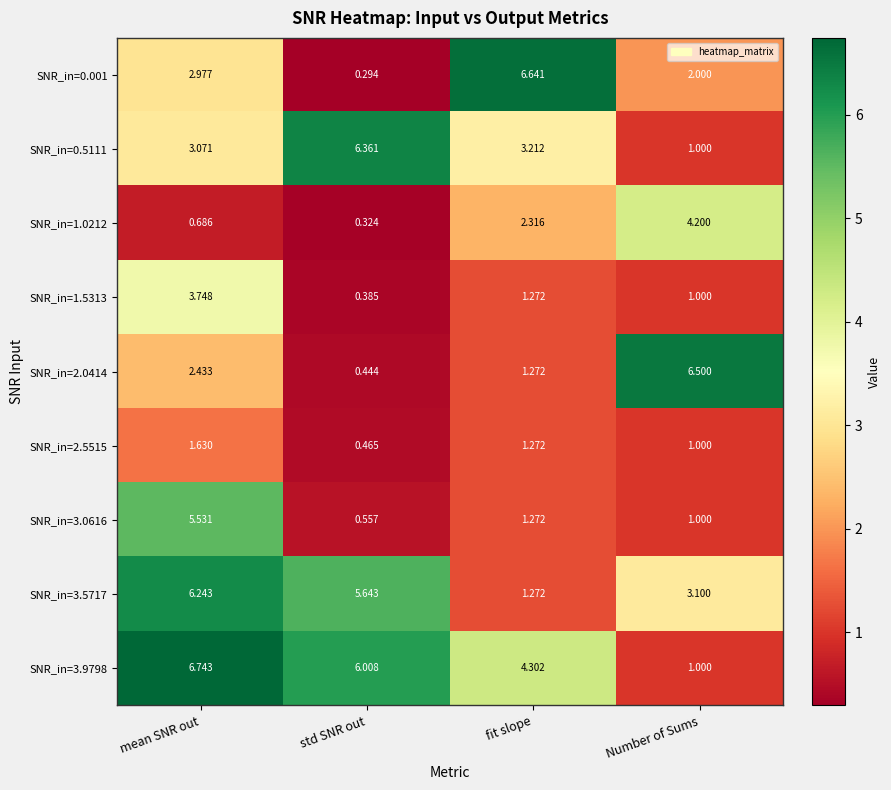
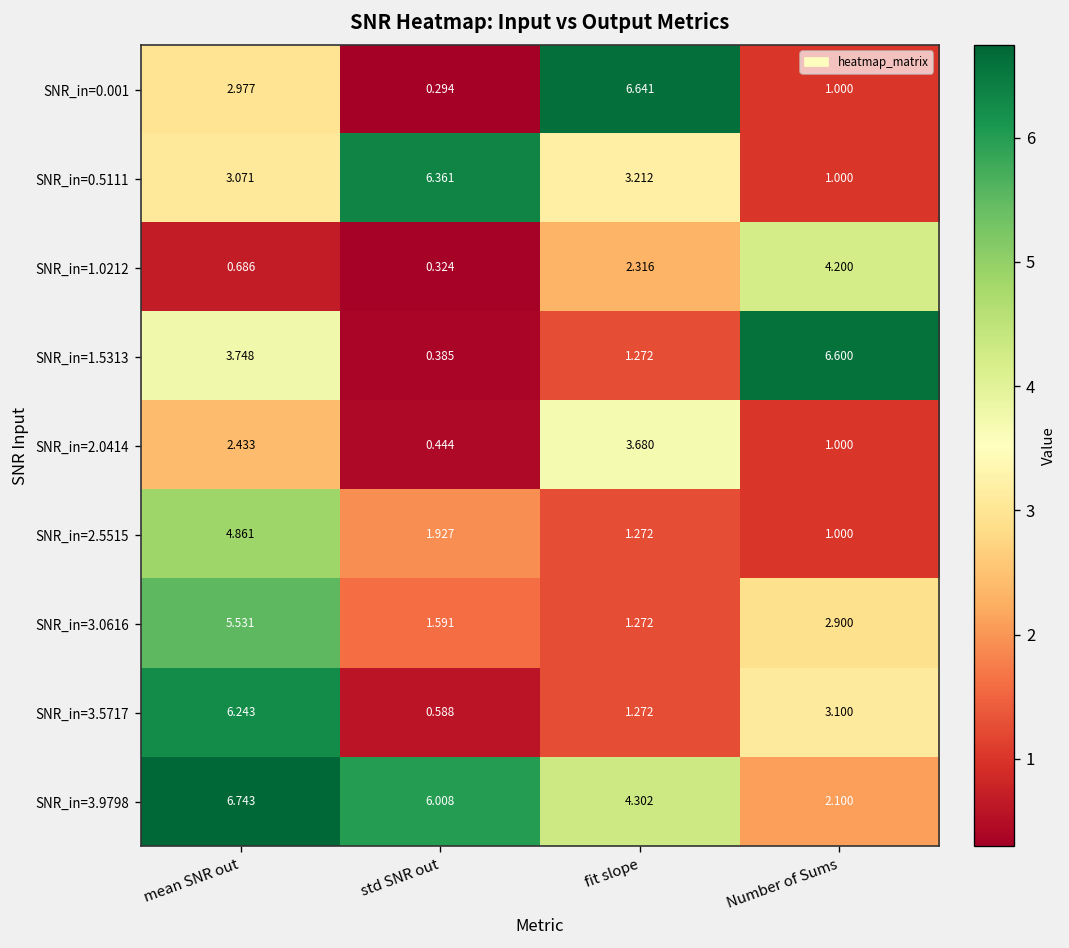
SNR_in=0.001, Number of Sums: 2.000 -> 1.000
SNR_in=1.5313, Number of Sums: 1.000 -> 6.600
SNR_in=2.0414, fit slope: 1.272 -> 3.680
SNR_in=2.0414, Number of Sums: 6.500 -> 1.000
SNR_in=2.5515, mean SNR out: 1.630 -> 4.861
SNR_in=2.5515, std SNR out: 0.465 -> 1.927
SNR_in=3.0616, std SNR out: 0.557 -> 1.591
SNR_in=3.0616, Number of Sums: 1.000 -> 2.900
SNR_in=3.5717, std SNR out: 5.643 -> 0.588
SNR_in=3.9798, Number of Sums: 1.000 -> 2.100
